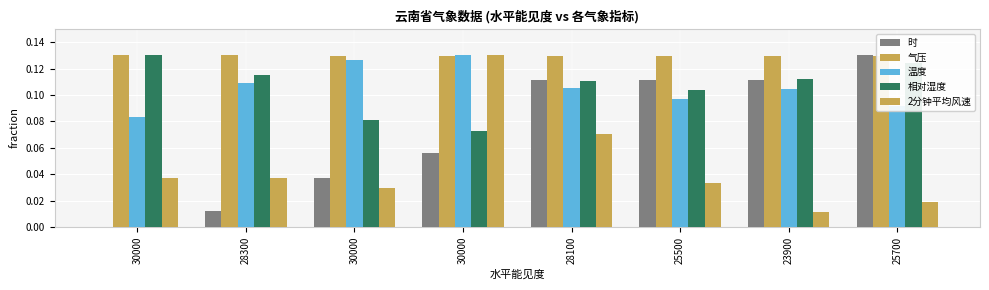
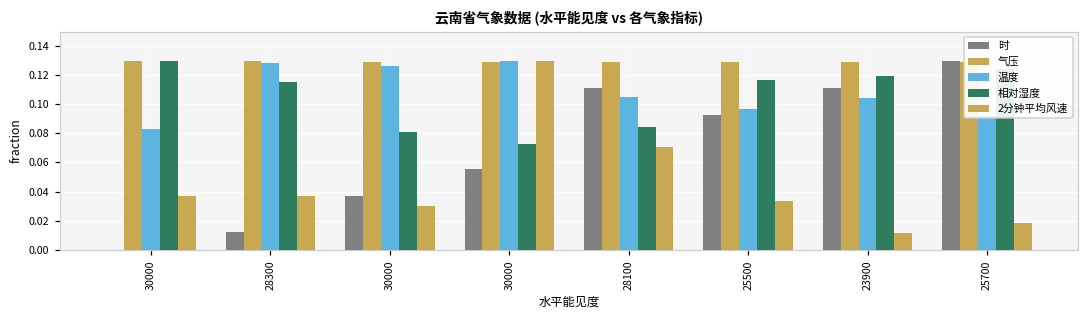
温度, 28300: 0.109 -> 0.128
相对湿度, 28100: 0.111 -> 0.084
时, 25500: 0.111 -> 0.093
相对湿度, 25500: 0.103 -> 0.117
相对湿度, 23900: 0.112 -> 0.120
